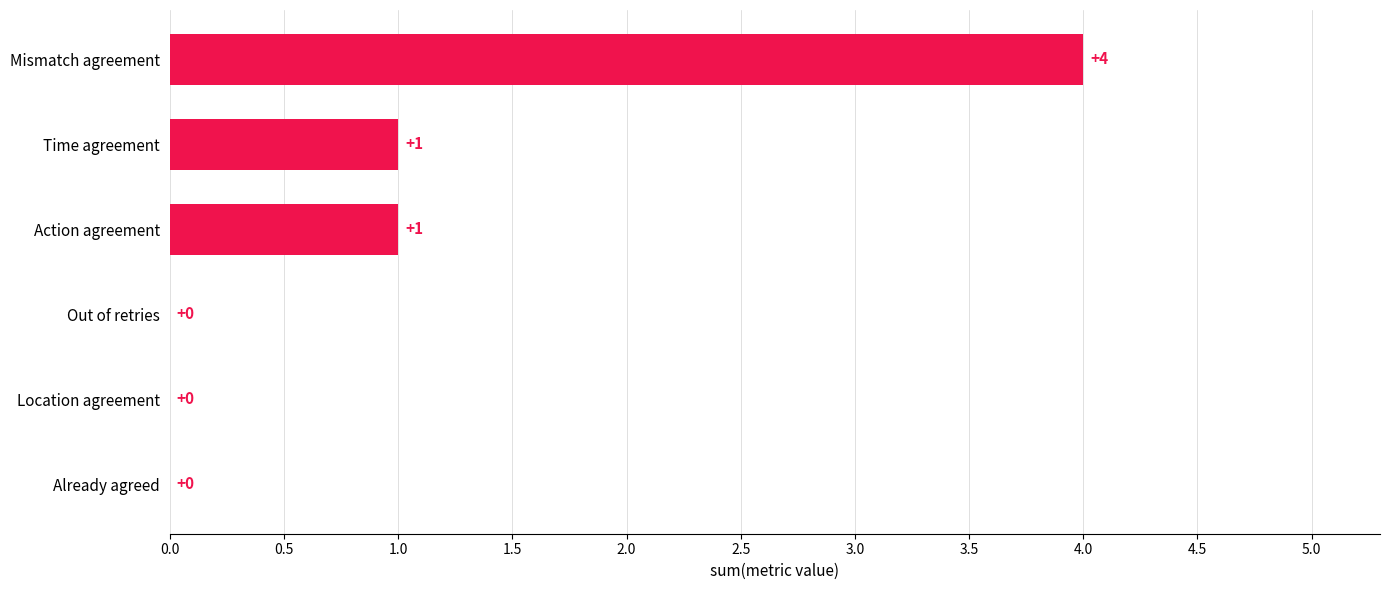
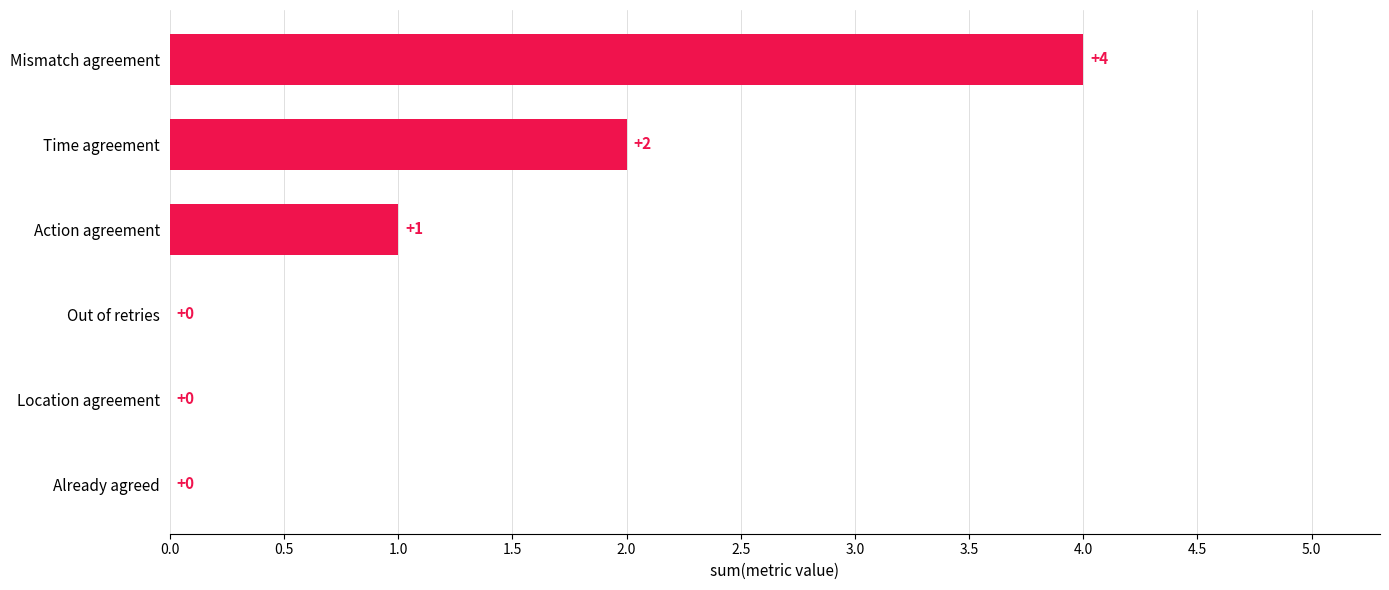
Time agreement: +1 -> +2
